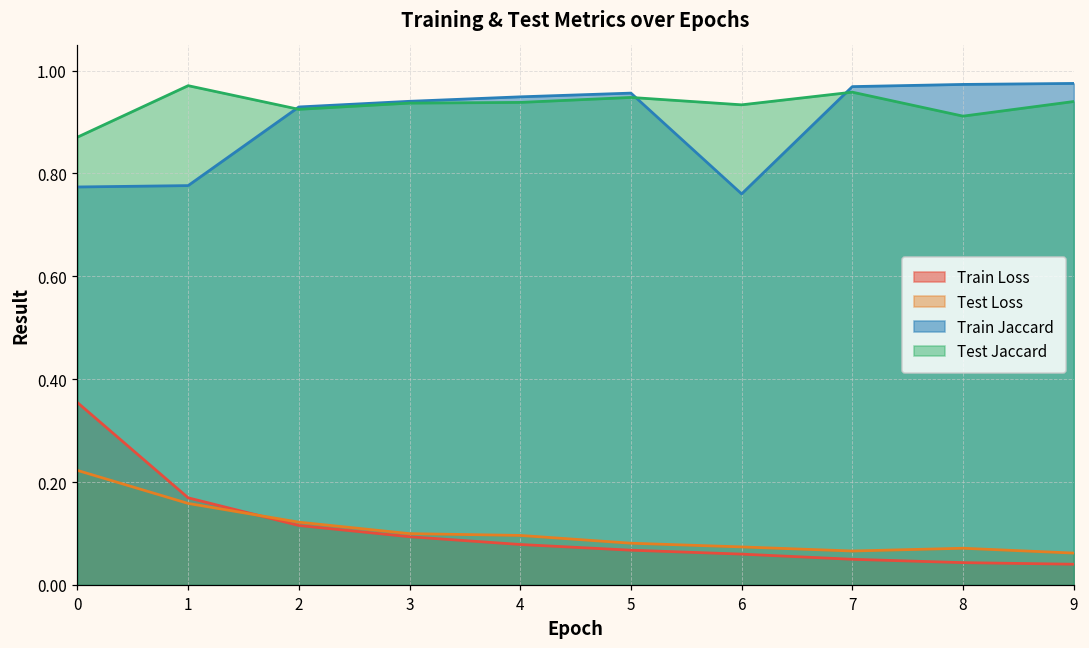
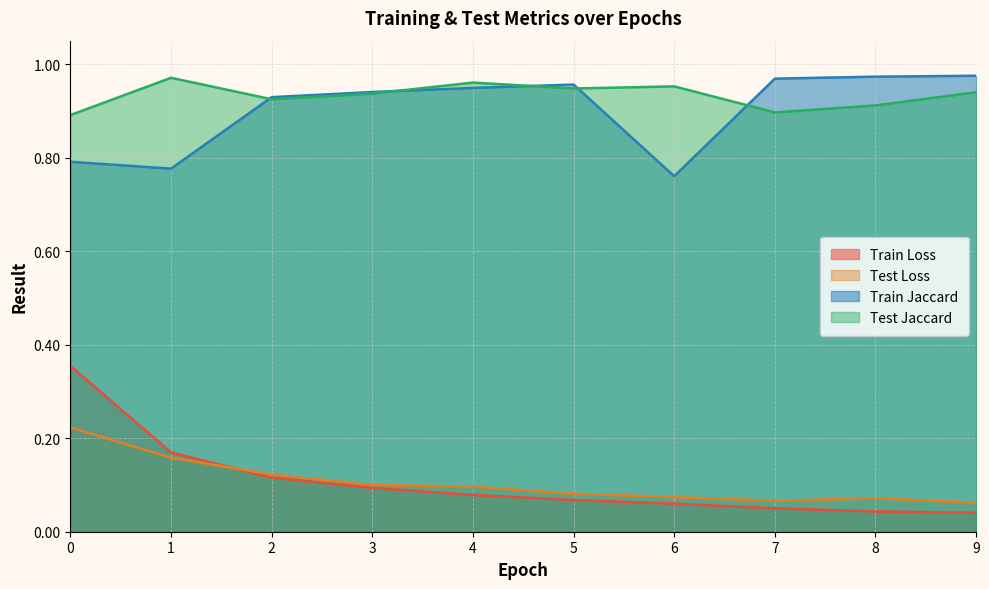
Train Jaccard, 0: 0.77 -> 0.79
Test Jaccard, 0: 0.87 -> 0.89
Test Jaccard, 4: 0.94 -> 0.96
Test Jaccard, 6: 0.93 -> 0.95
Test Jaccard, 7: 0.96 -> 0.90
